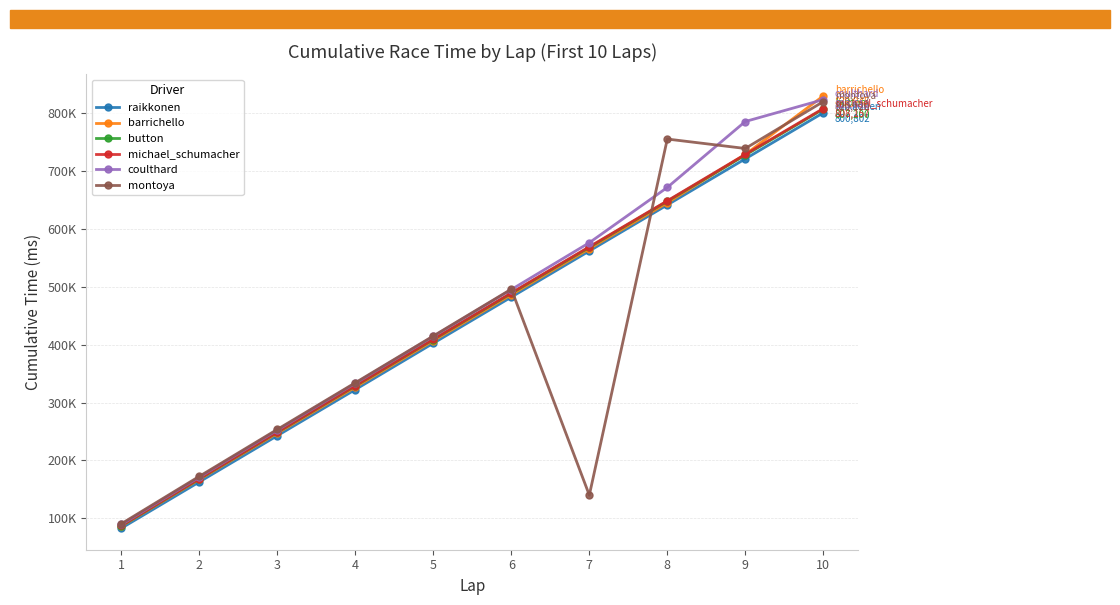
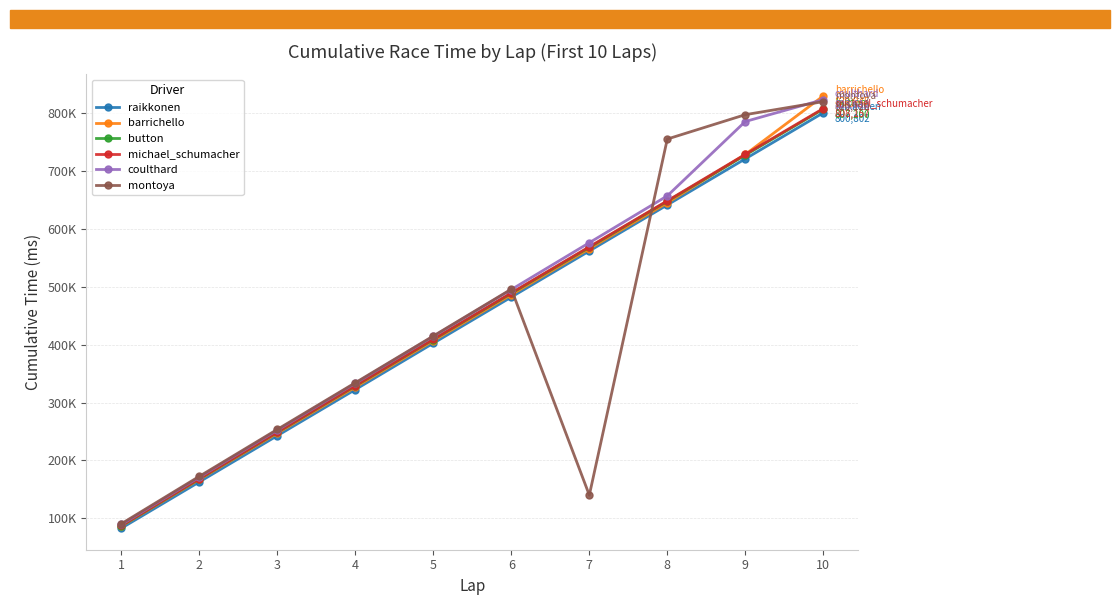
coulthard, 8: 670000 -> 660000
montoya, 9: 740000 -> 800000
